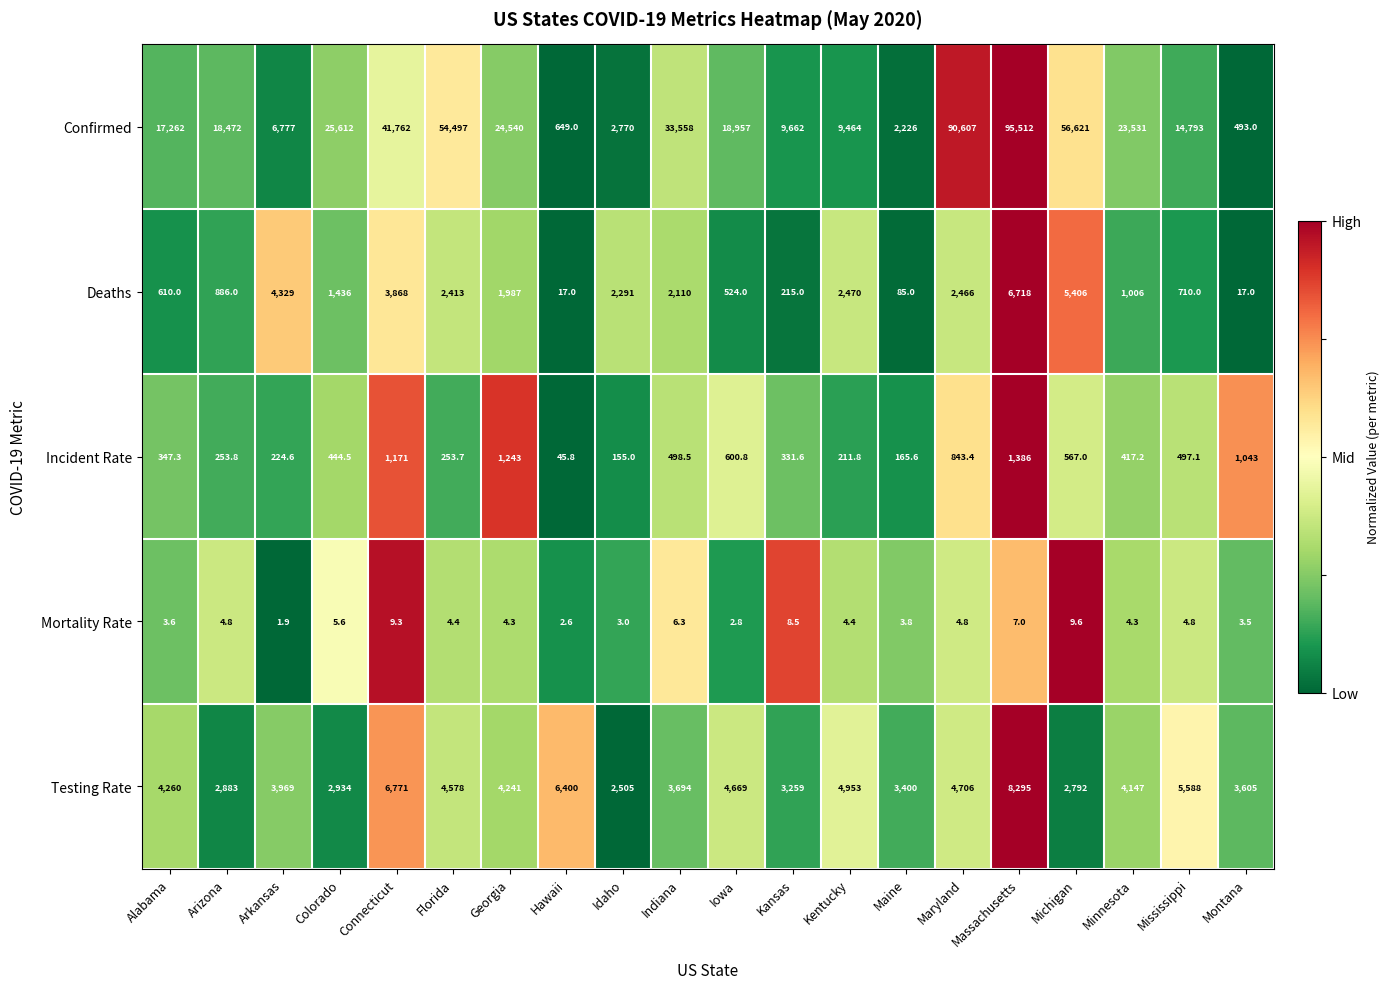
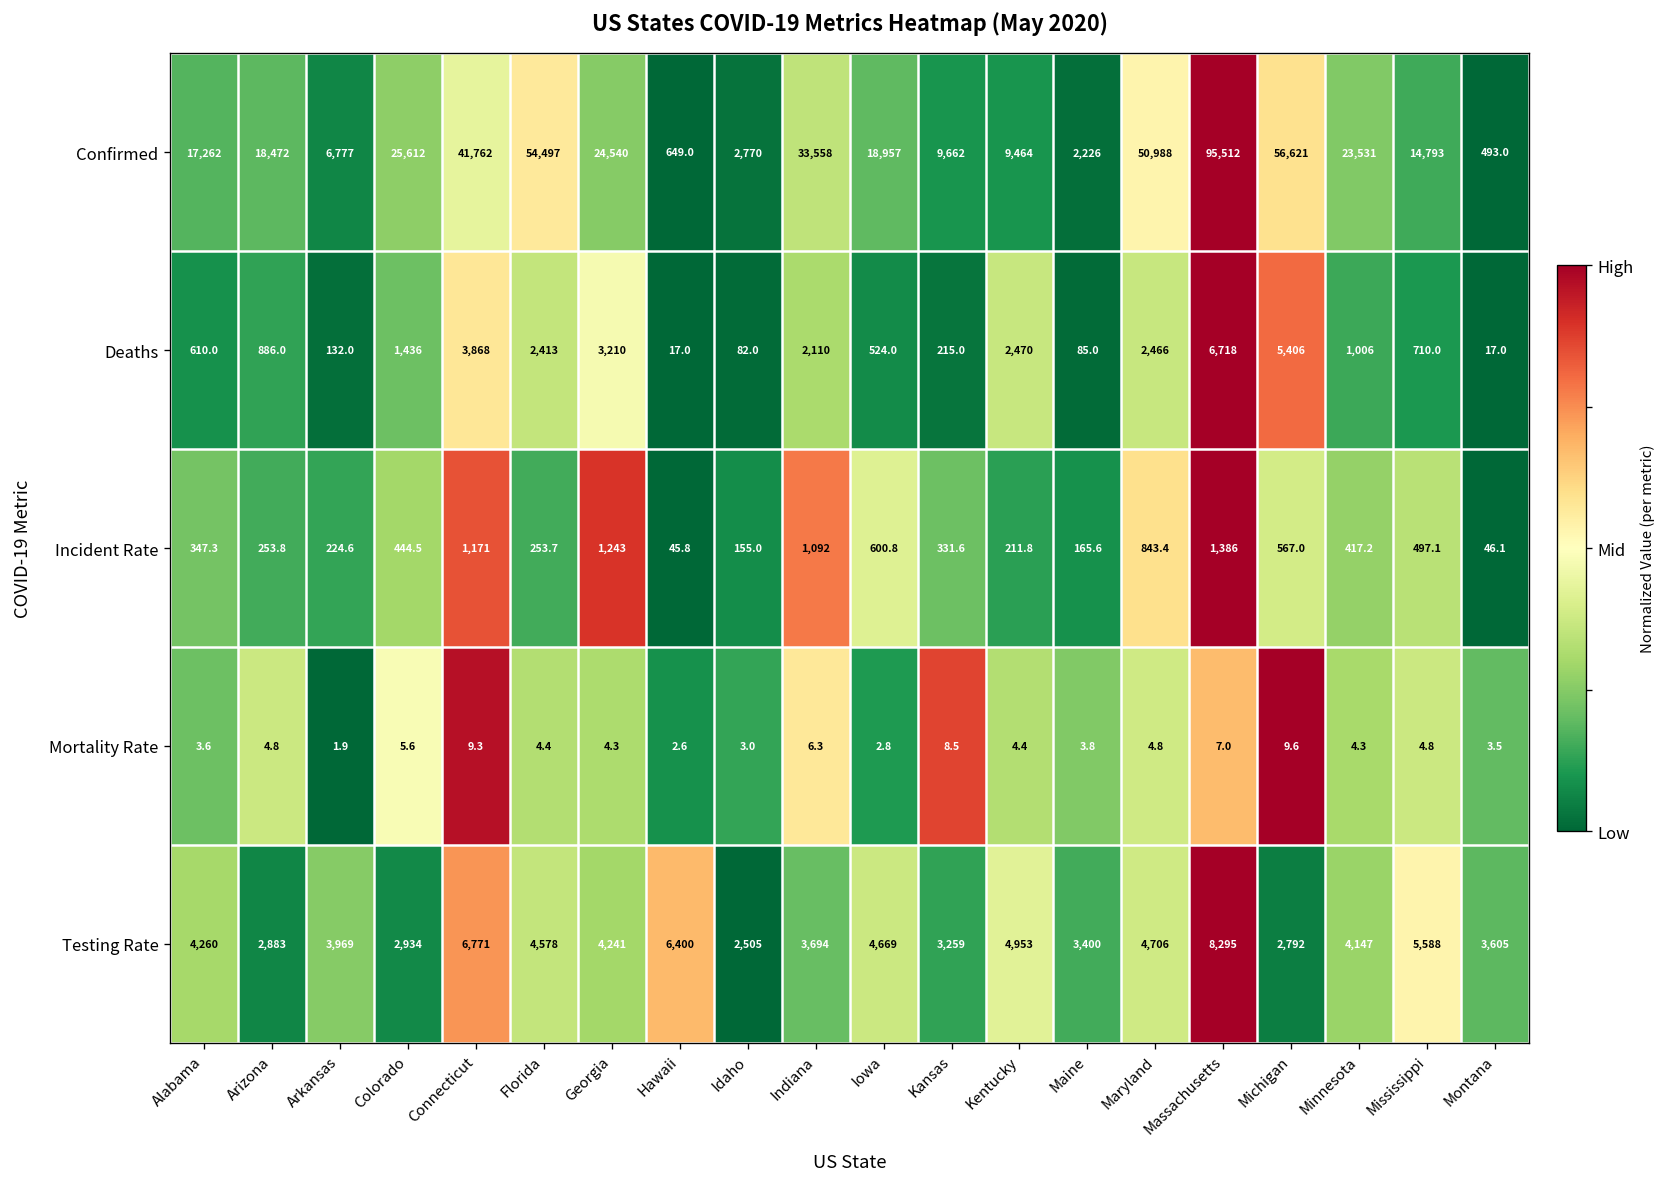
Confirmed, Maryland: 90,607 -> 50,988
Deaths, Arkansas: 4,329 -> 132.0
Deaths, Georgia: 1,987 -> 3,210
Deaths, Idaho: 2,291 -> 82.0
Incident Rate, Indiana: 498.5 -> 1,092
Incident Rate, Montana: 1,043 -> 46.1
